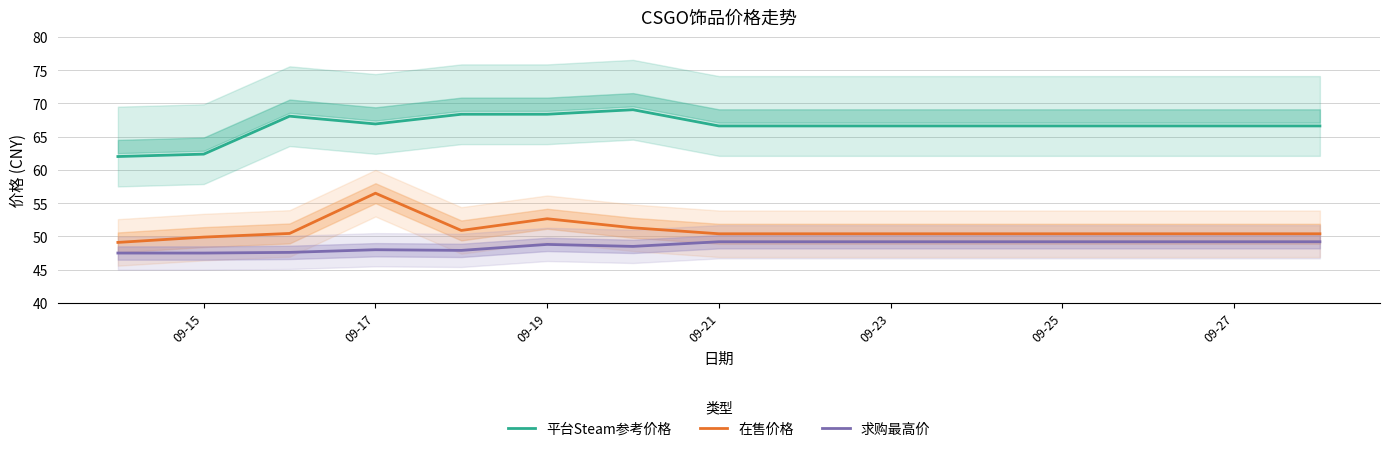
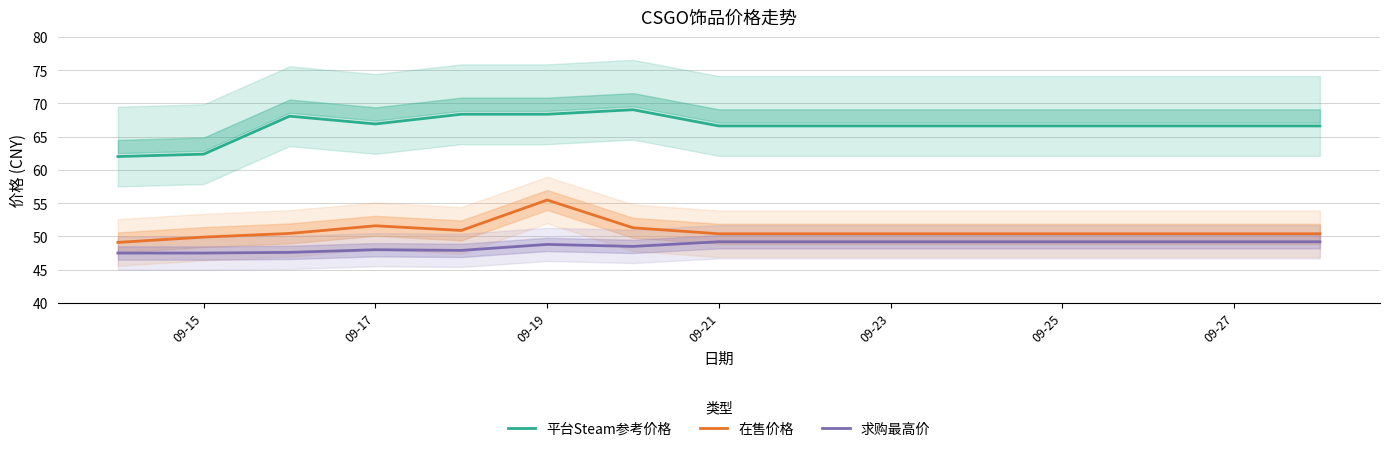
在售价格, 09-17: 57 -> 52
在售价格, 09-19: 53 -> 55
